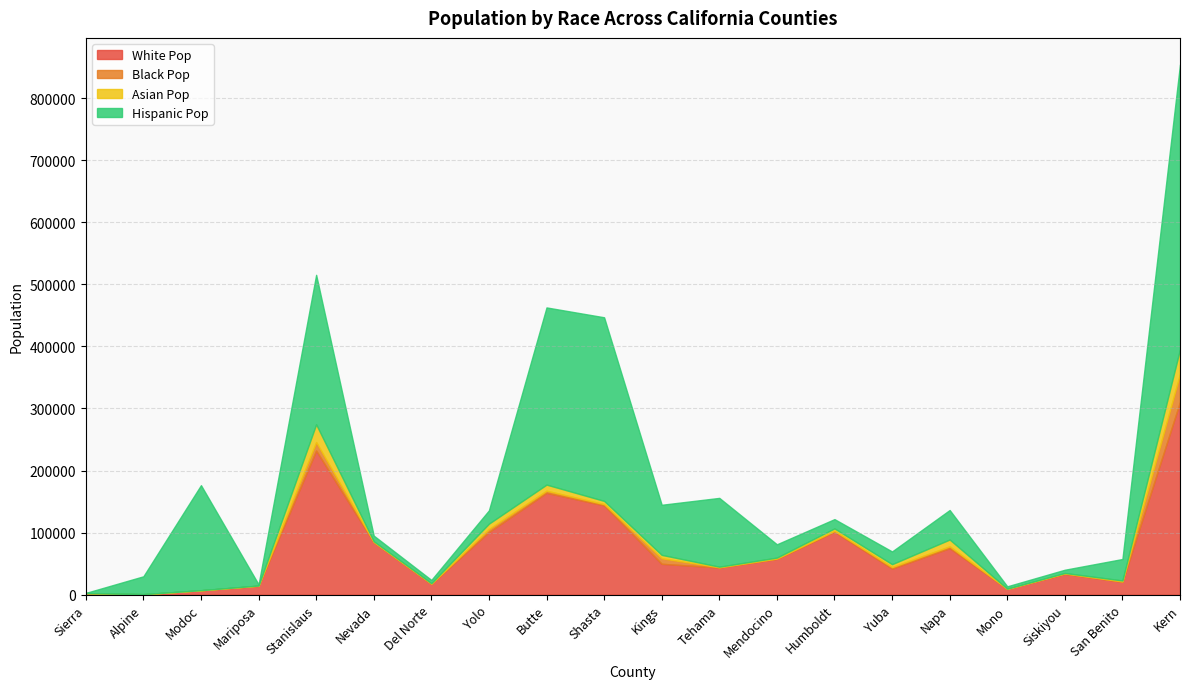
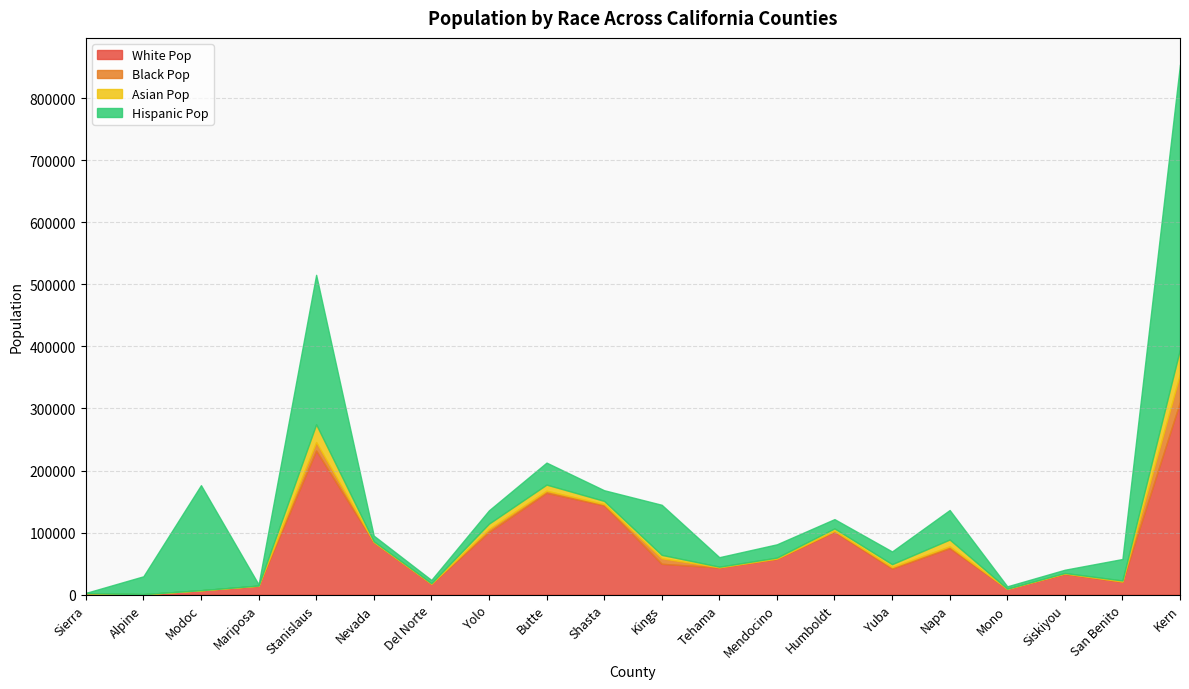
Hispanic Pop, Butte: 290000 -> 40000
Hispanic Pop, Shasta: 300000 -> 20000
Hispanic Pop, Tehama: 110000 -> 20000
